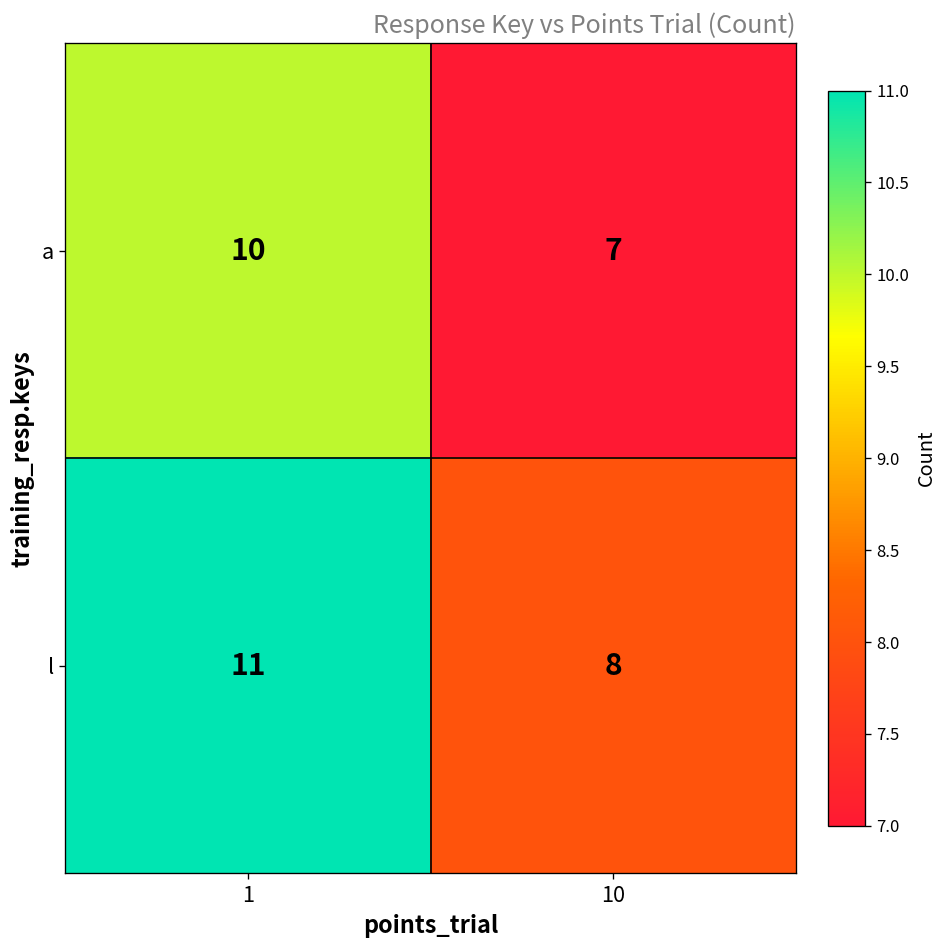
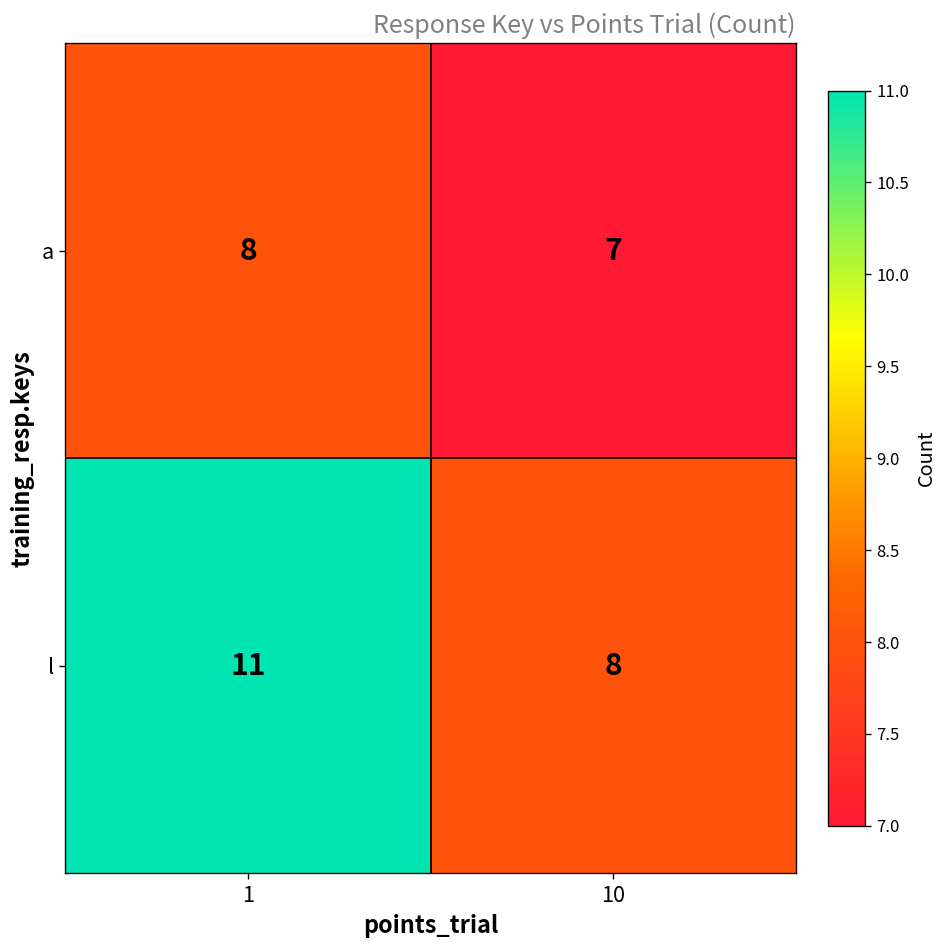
a, 1: 10 -> 8
